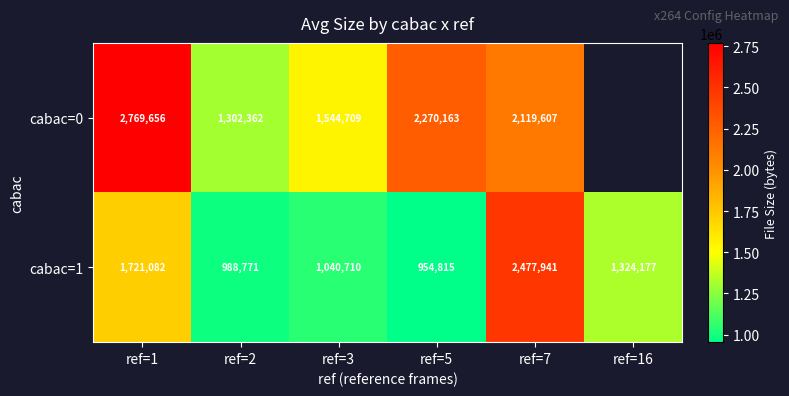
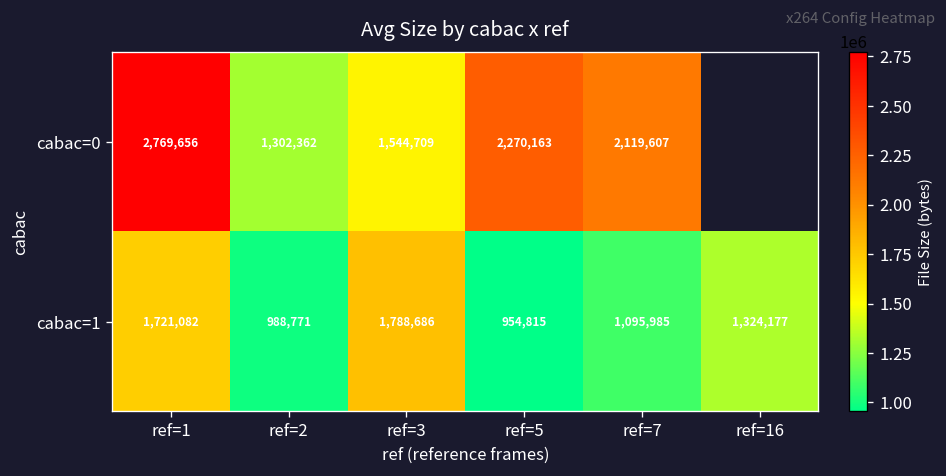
cabac=1, ref=3: 1,040,710 -> 1,788,686
cabac=1, ref=7: 2,477,941 -> 1,095,985
